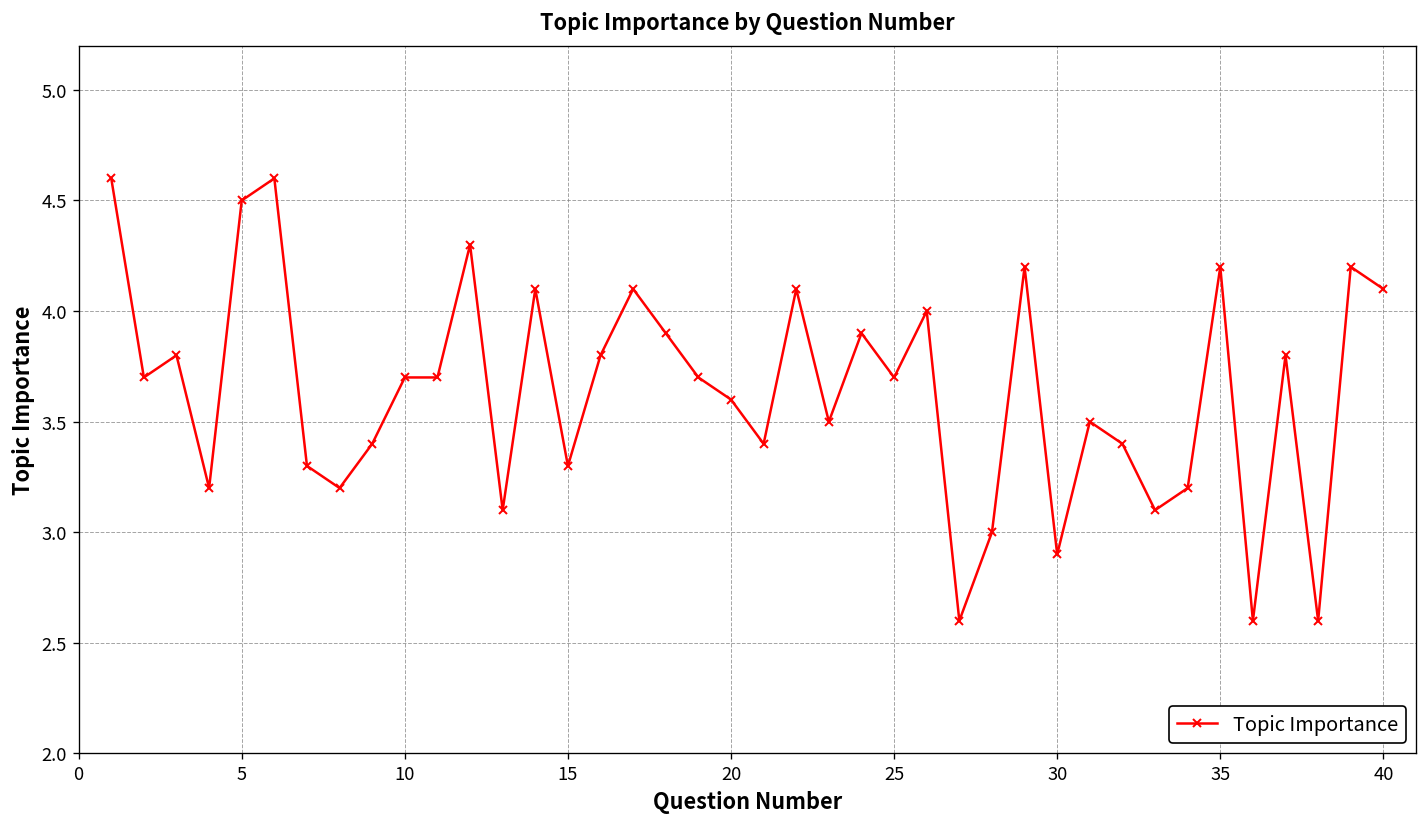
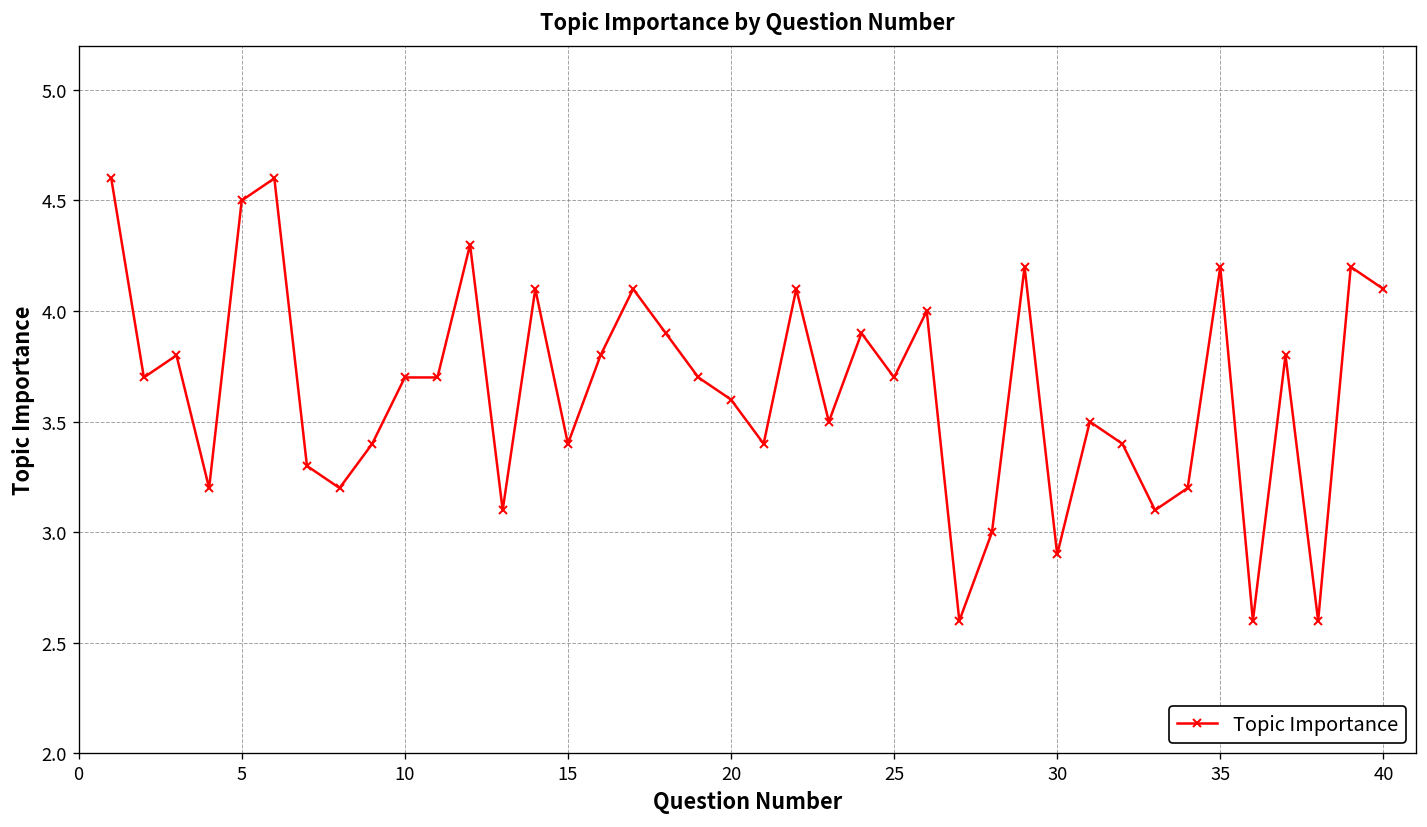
15: 3.3 -> 3.4
